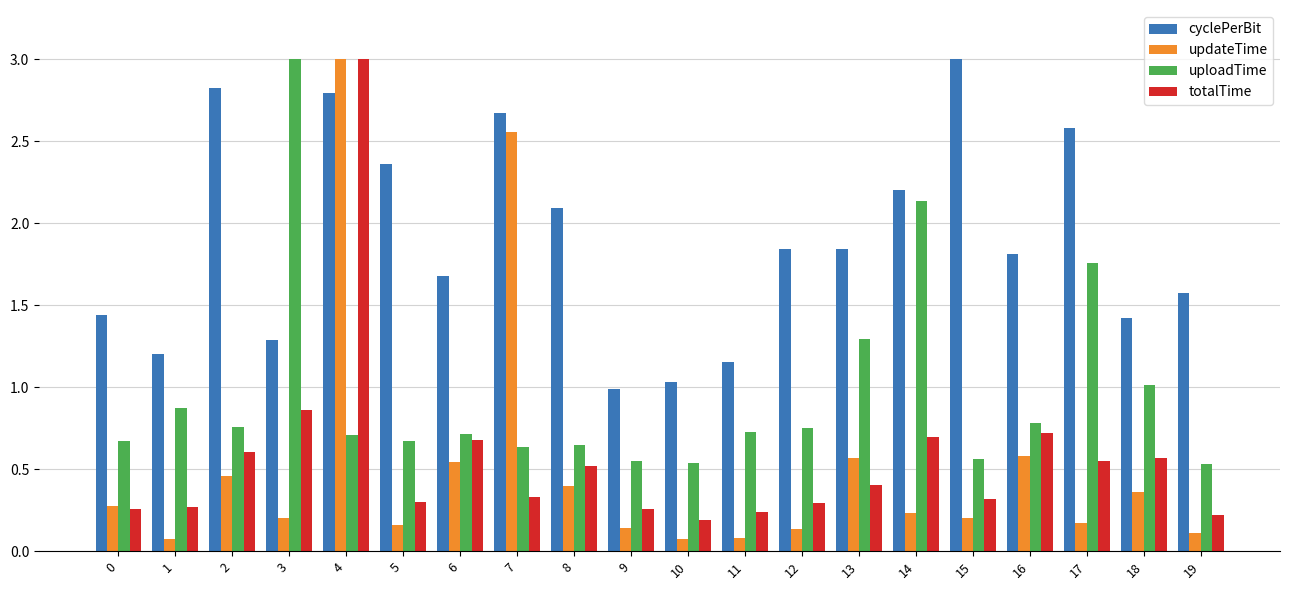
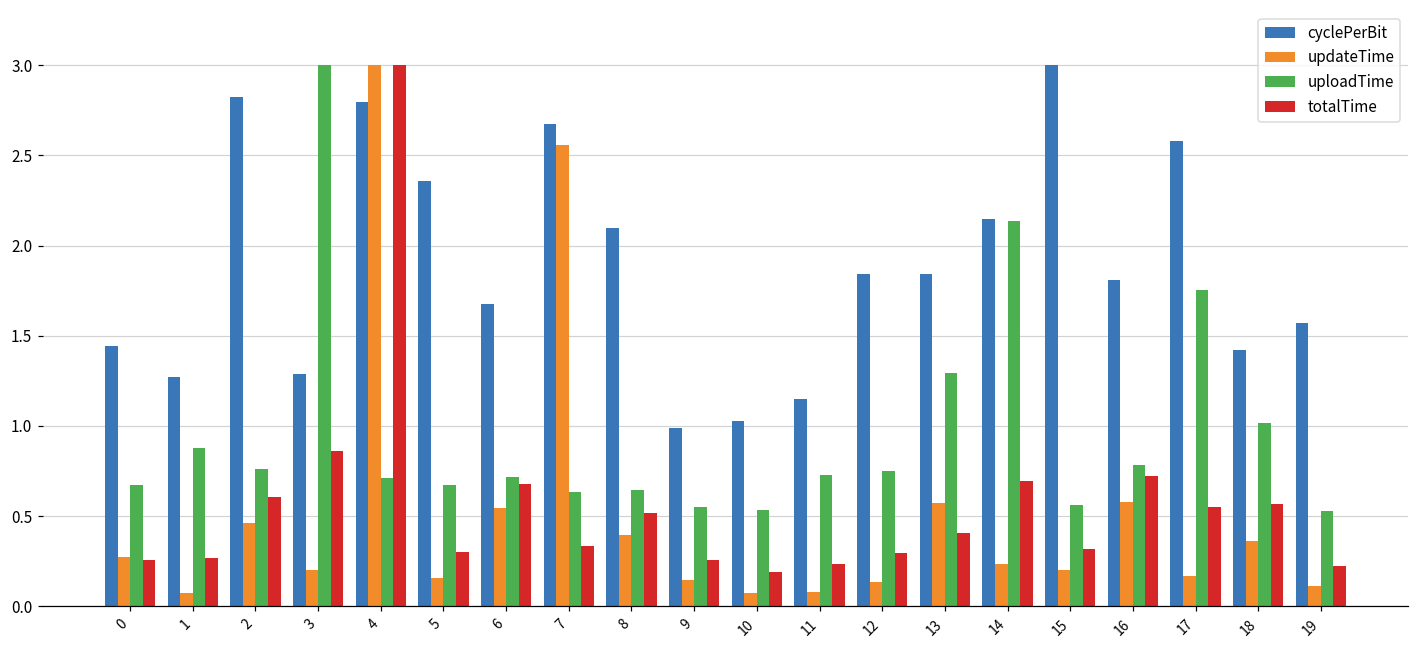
cyclePerBit, 1: 1.20 -> 1.27
cyclePerBit, 14: 2.20 -> 2.15
